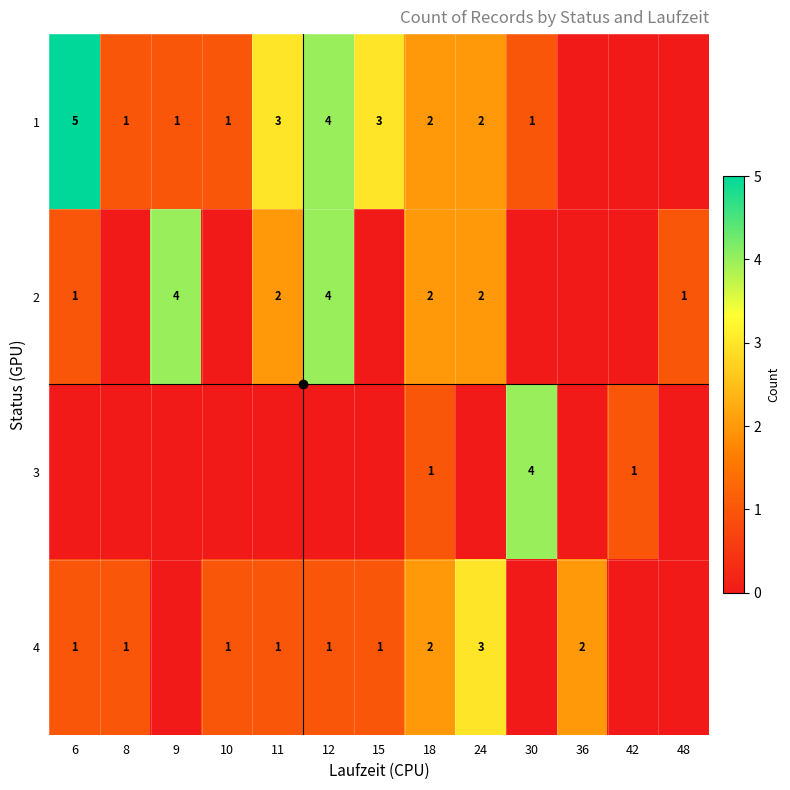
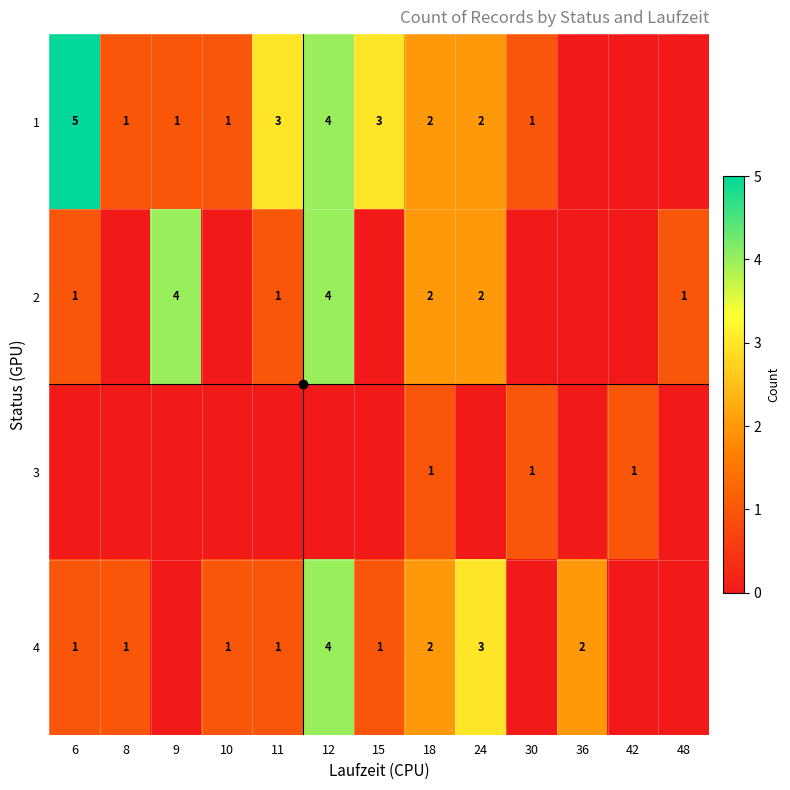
2, 11: 2 -> 1
3, 30: 4 -> 1
4, 12: 1 -> 4
